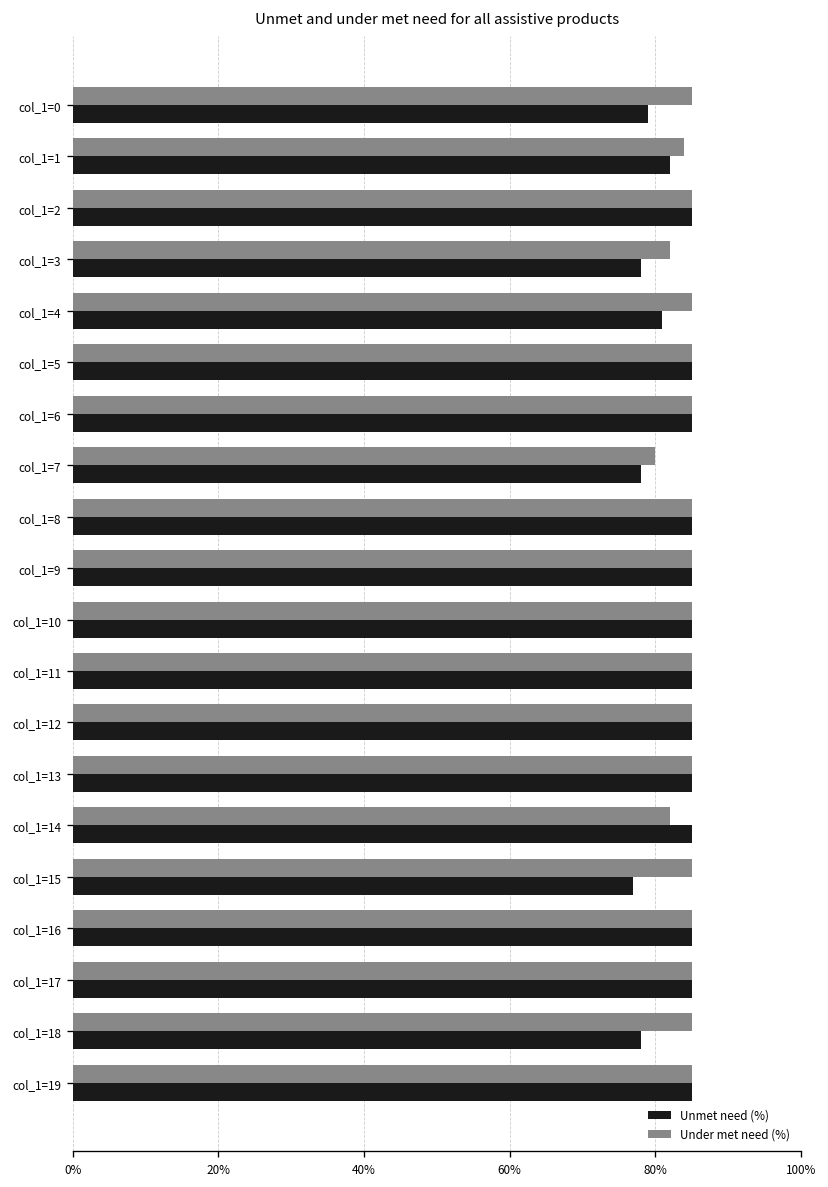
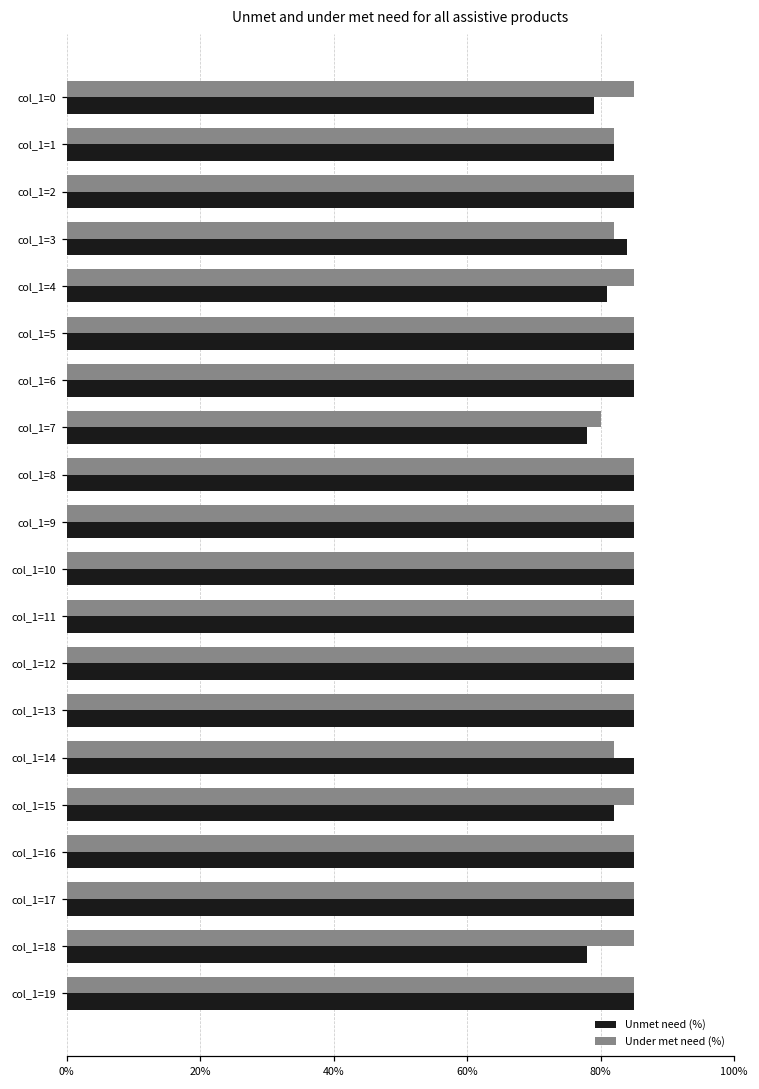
Under met need (%), col_1=1: 84% -> 82%
Unmet need (%), col_1=3: 78% -> 84%
Unmet need (%), col_1=15: 77% -> 82%
